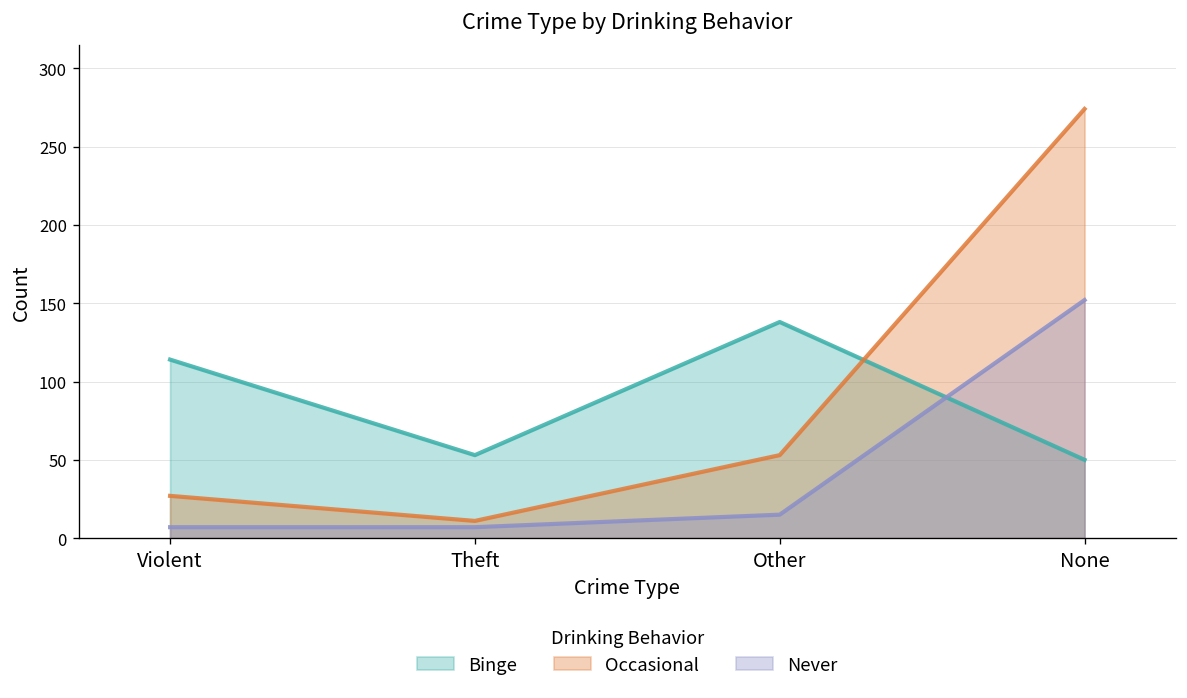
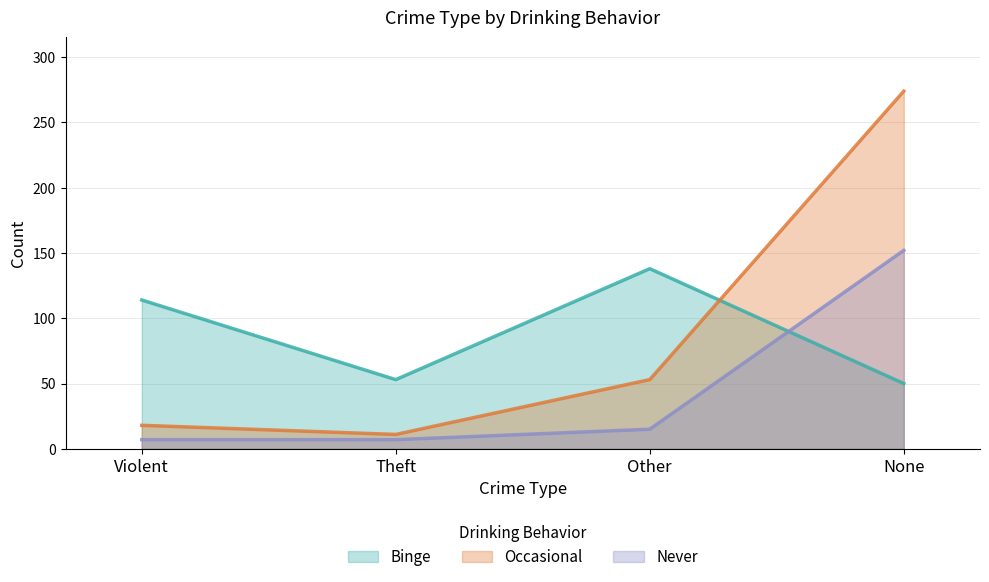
Occasional, Violent: 27 -> 18
